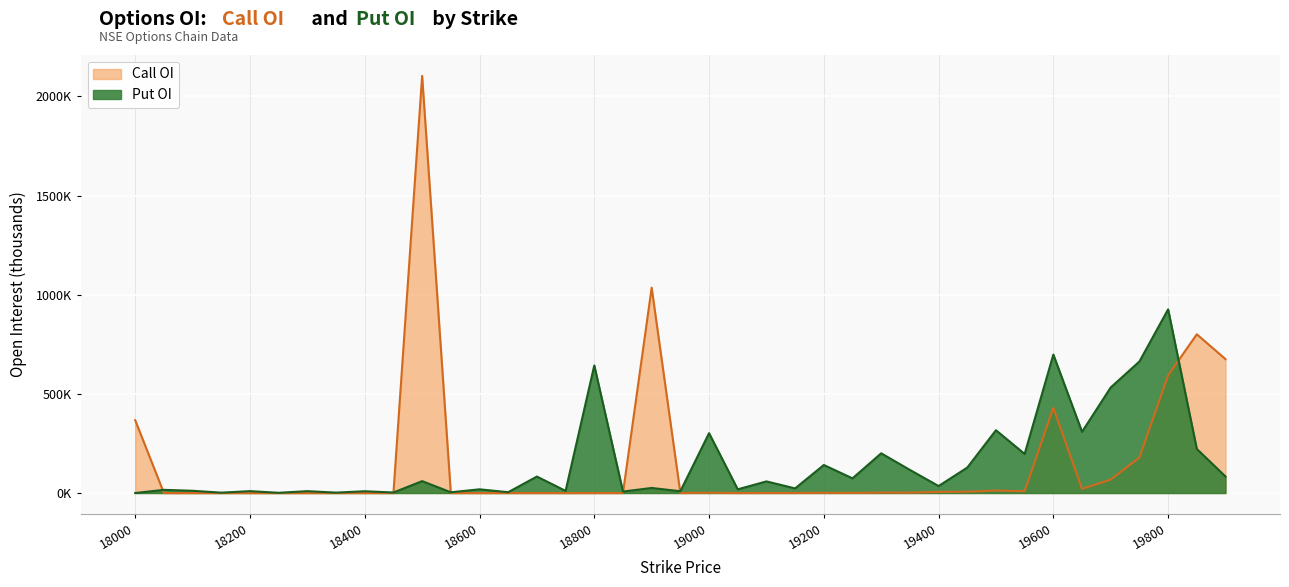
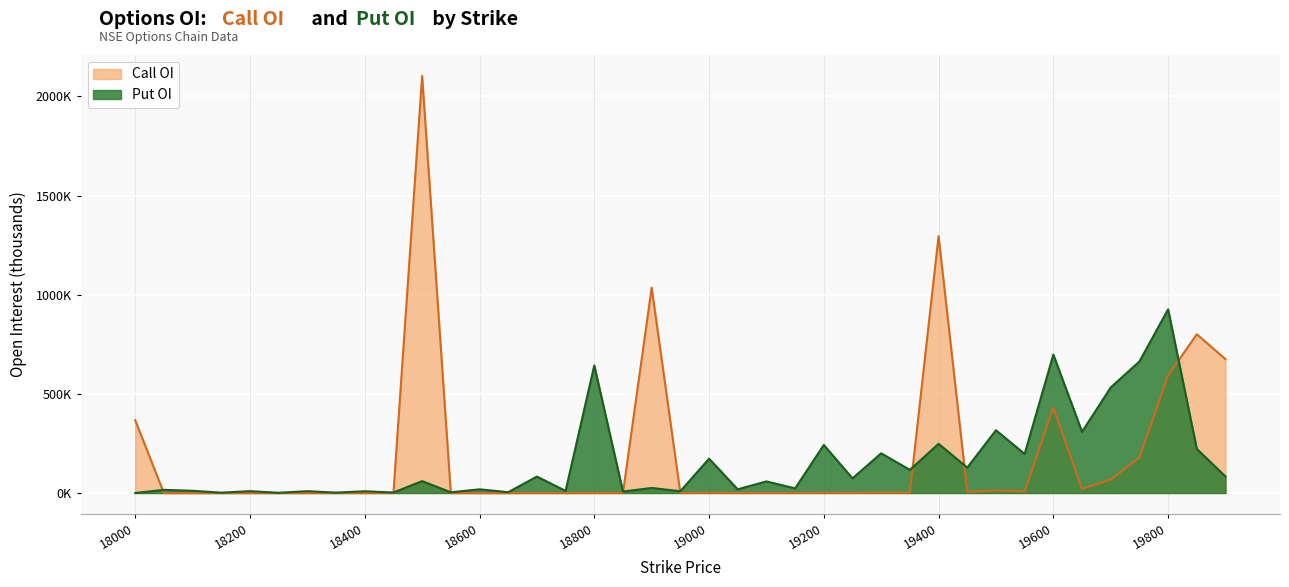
Put OI, 19000: 300000 -> 170000
Put OI, 19200: 140000 -> 240000
Call OI, 19400: 10000 -> 1300000
Put OI, 19400: 40000 -> 250000
